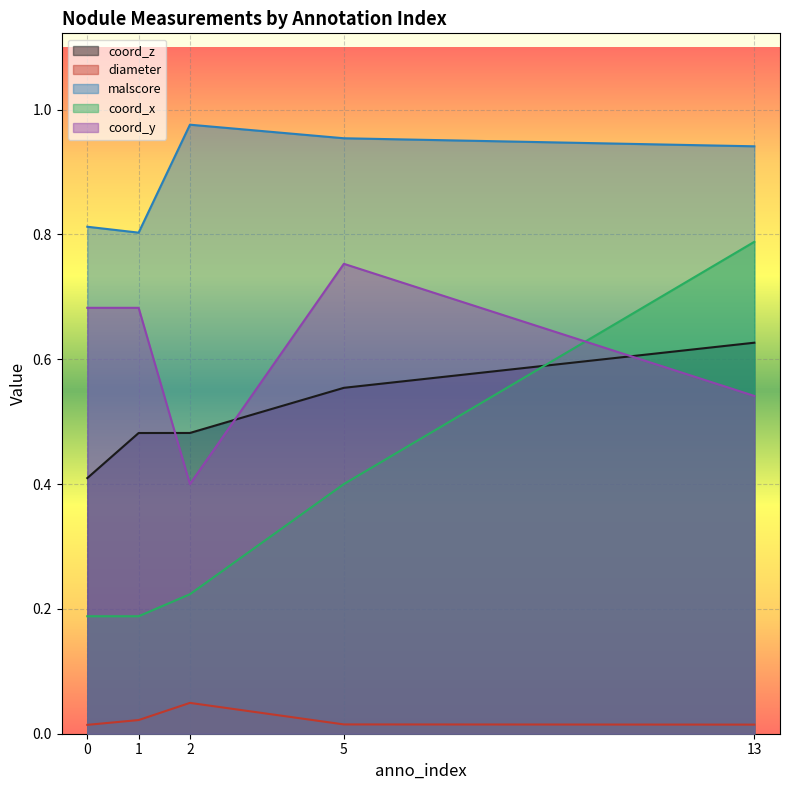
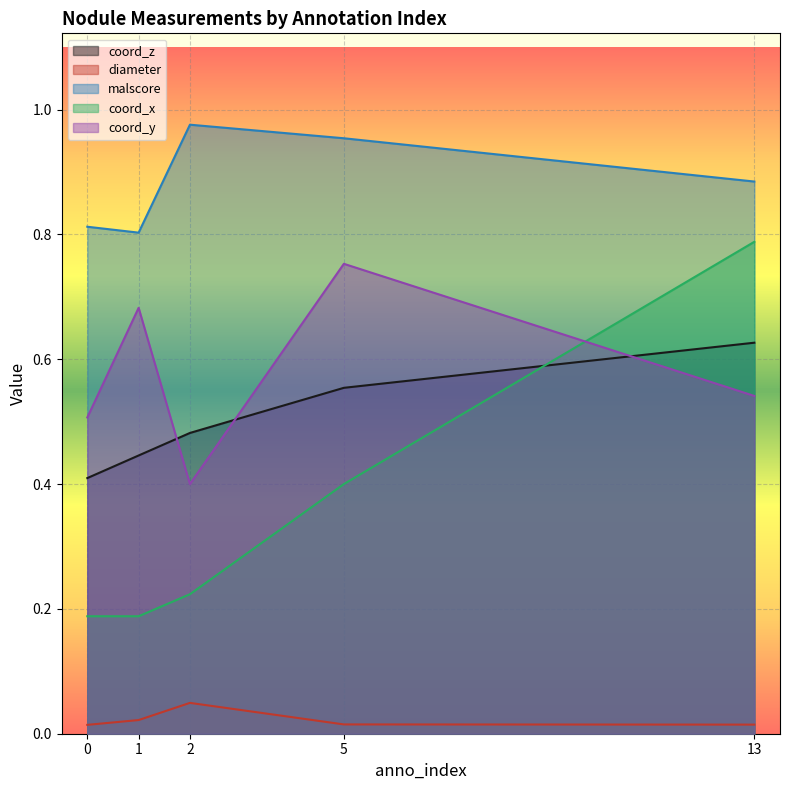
coord_y, 0: 0.68 -> 0.51
coord_z, 1: 0.48 -> 0.45
malscore, 13: 0.94 -> 0.88
